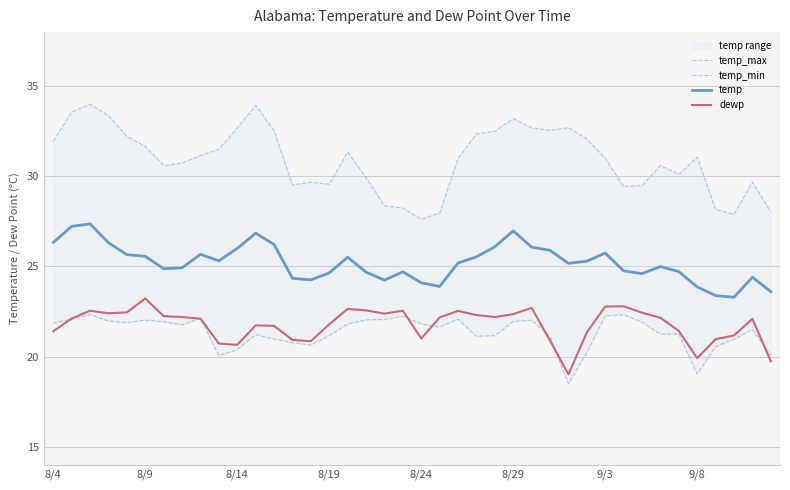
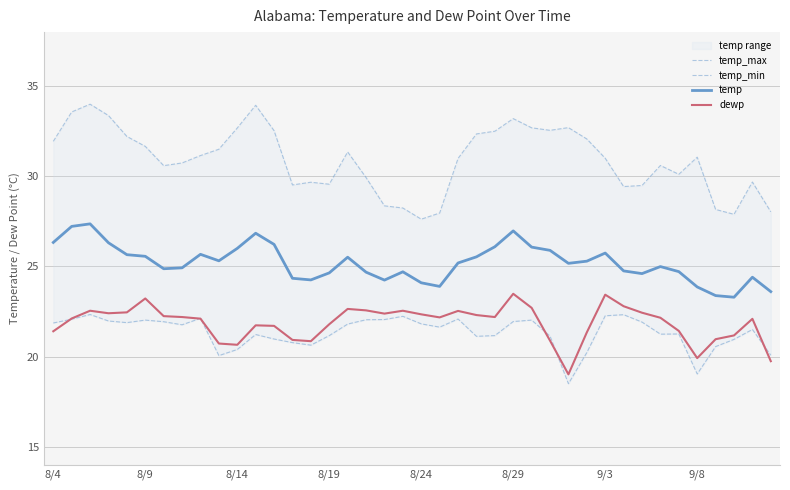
dewp, 8/24: 21.0 -> 22.3
dewp, 8/29: 22.4 -> 23.5
dewp, 9/3: 22.8 -> 23.4
